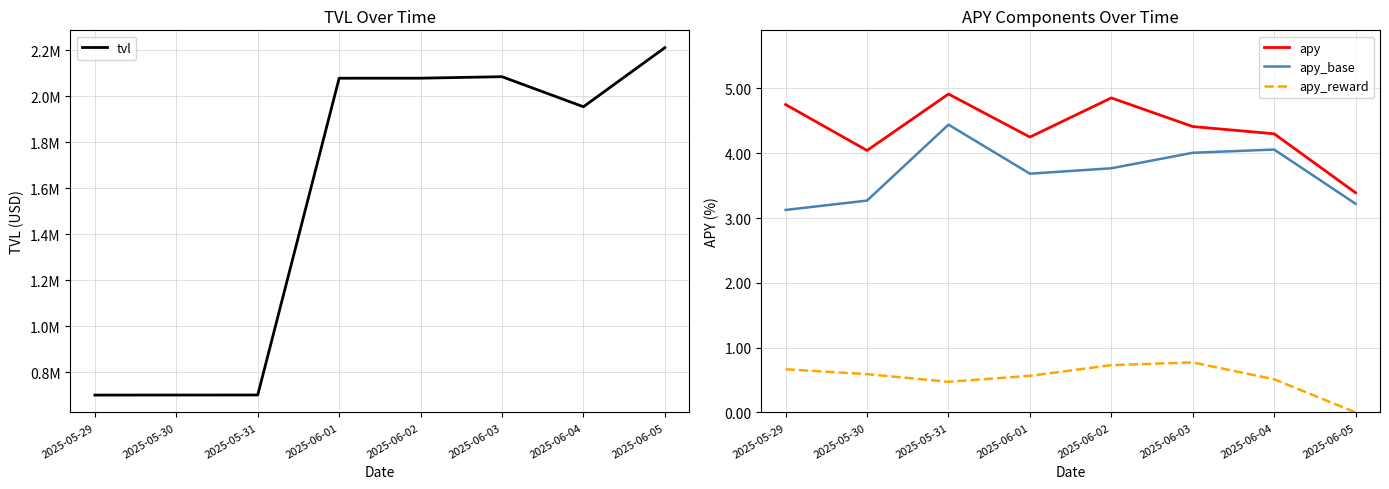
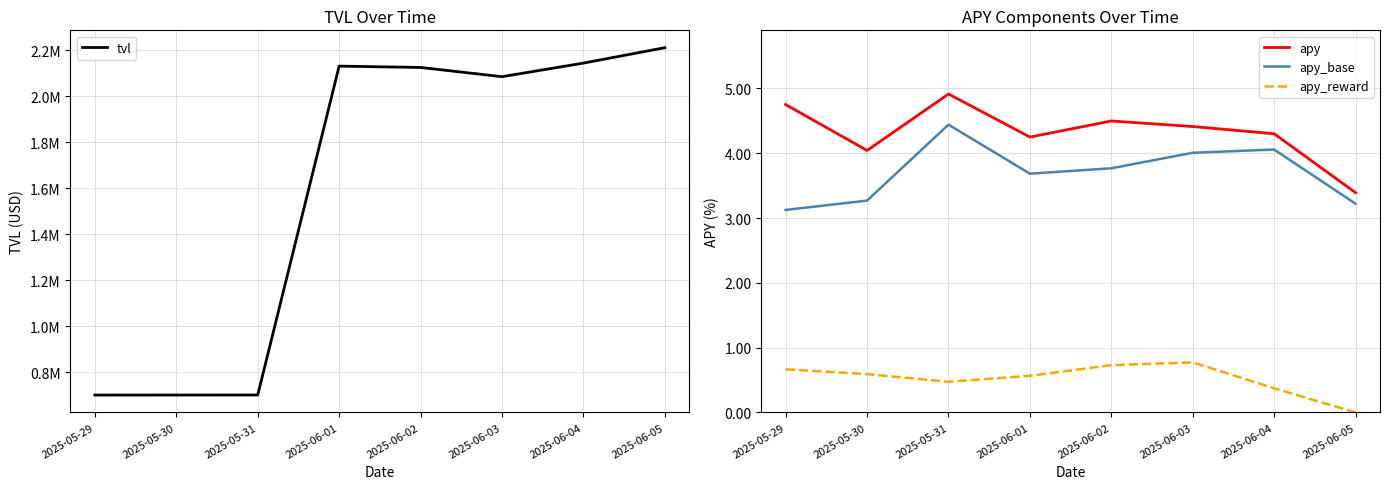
TVL Over Time, 2025-06-01: 2080000 -> 2130000
TVL Over Time, 2025-06-02: 2080000 -> 2130000
TVL Over Time, 2025-06-04: 1950000 -> 2140000
APY Components Over Time, apy, 2025-06-02: 4.9 -> 4.5
APY Components Over Time, apy_reward, 2025-06-04: 0.5 -> 0.4
